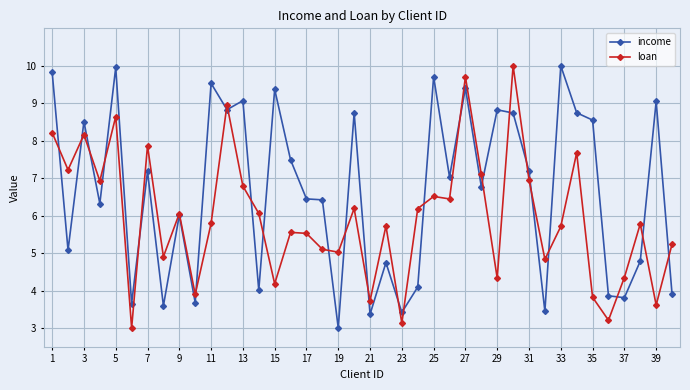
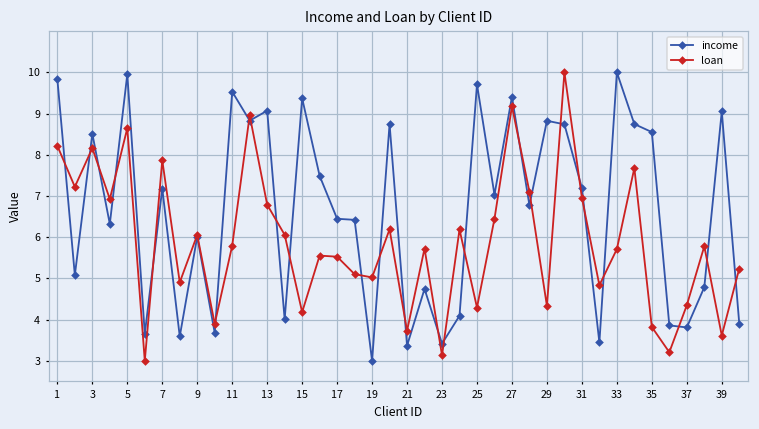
loan, 25: 6.5 -> 4.3
loan, 27: 9.7 -> 9.2
